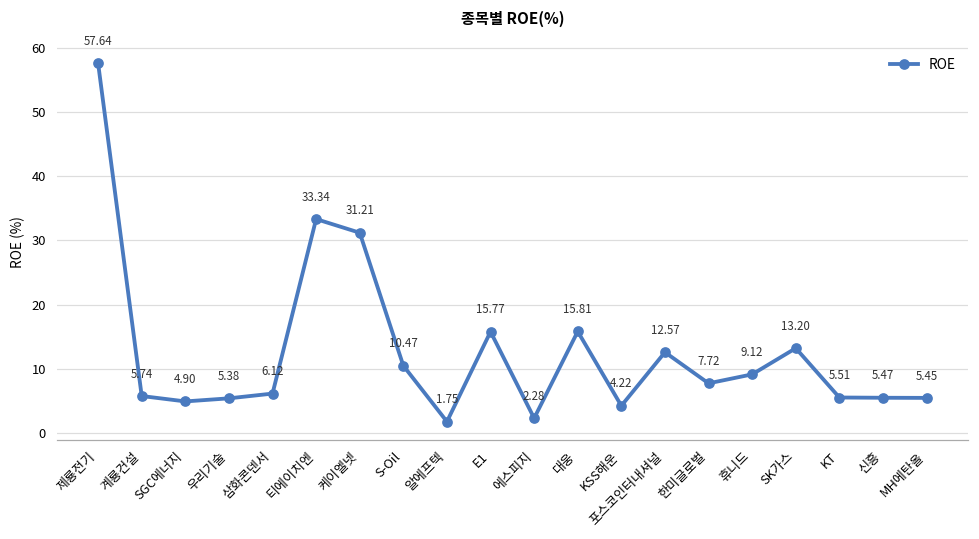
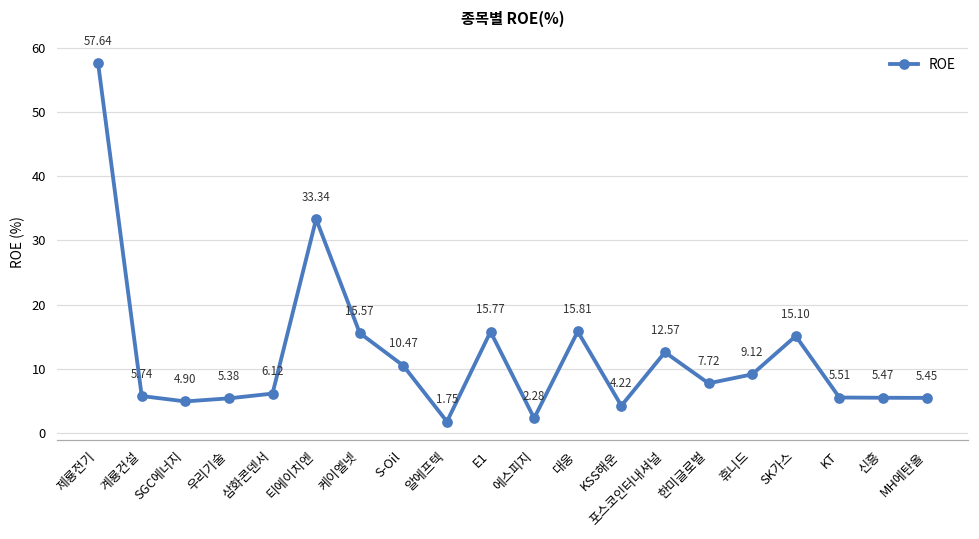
케이엘넷: 31.21 -> 15.57
SK가스: 13.20 -> 15.10
